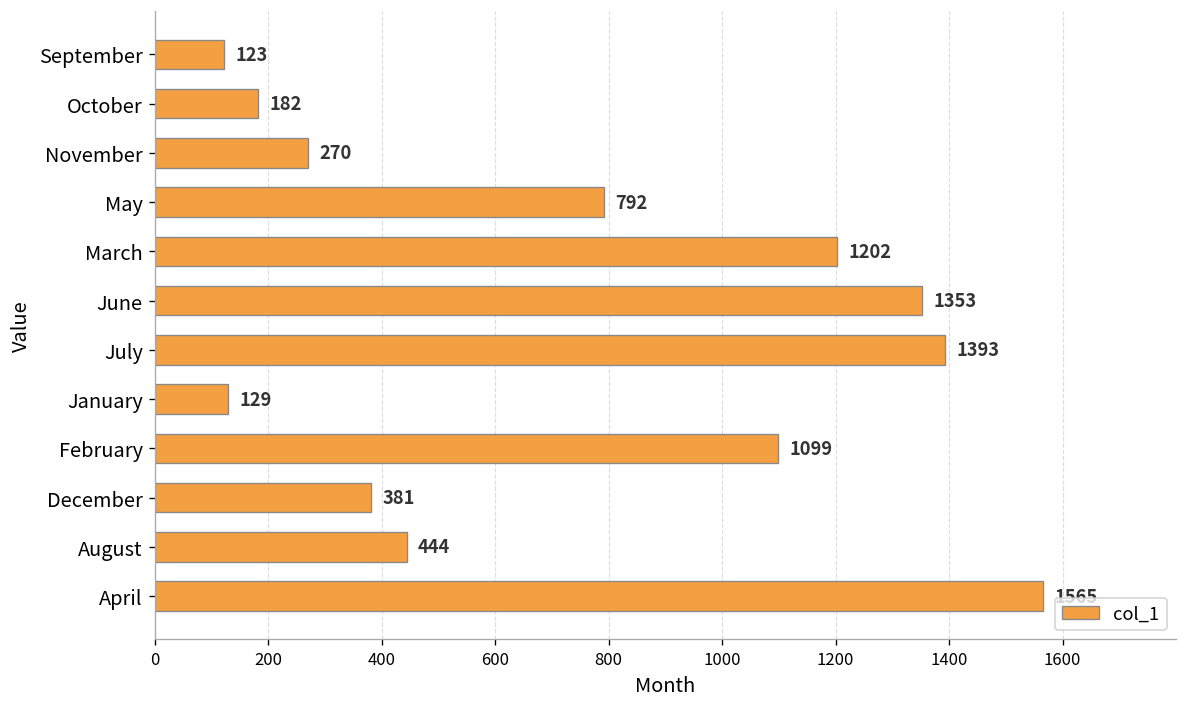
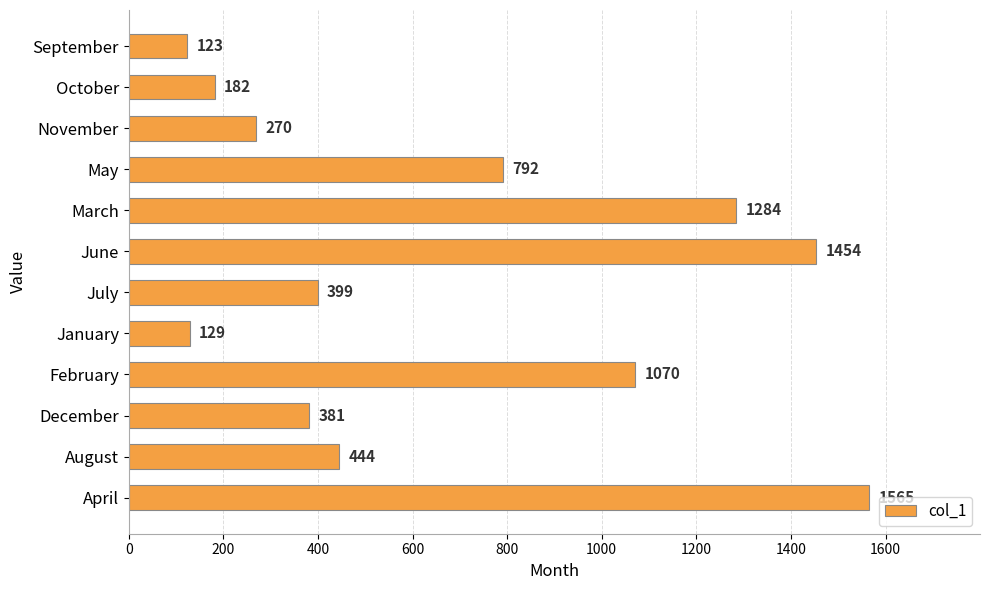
March: 1202 -> 1284
June: 1353 -> 1454
July: 1393 -> 399
February: 1099 -> 1070
